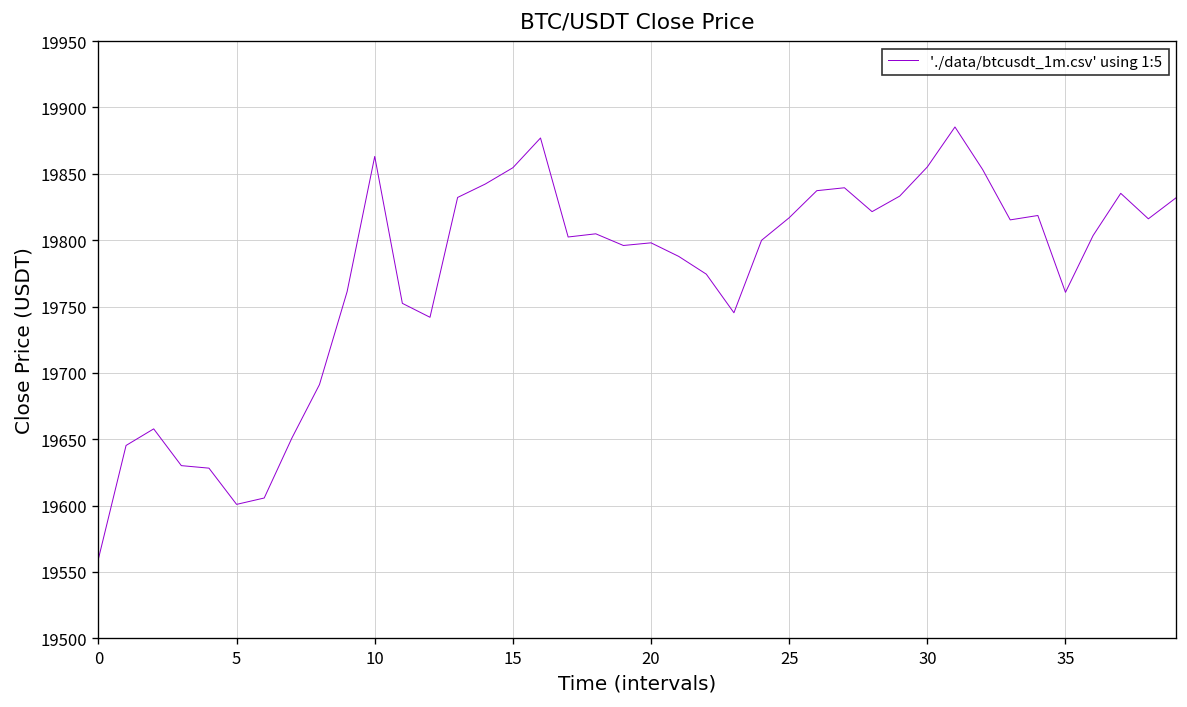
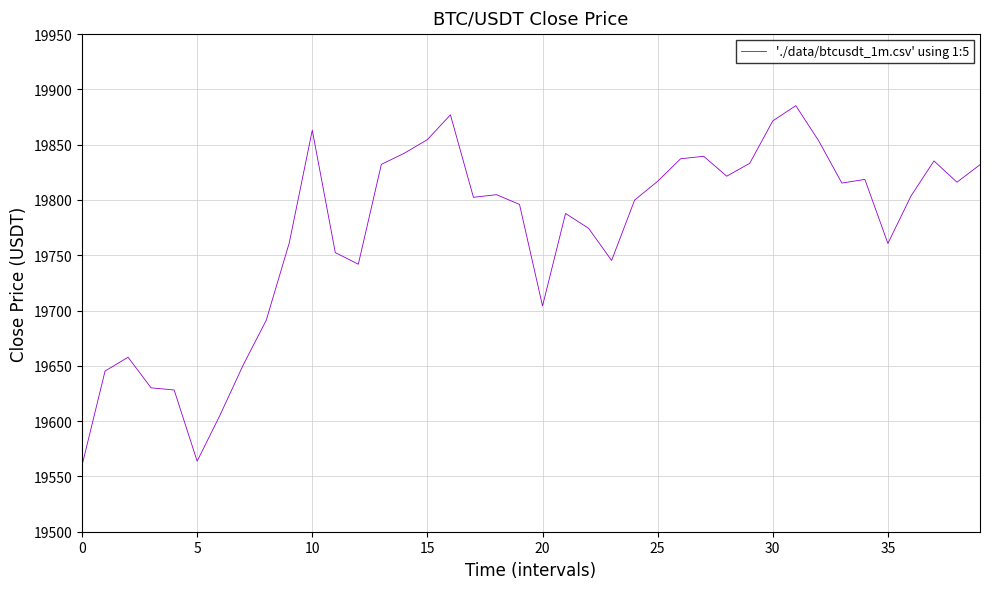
5: 19601 -> 19564
20: 19798 -> 19704
30: 19855 -> 19872
